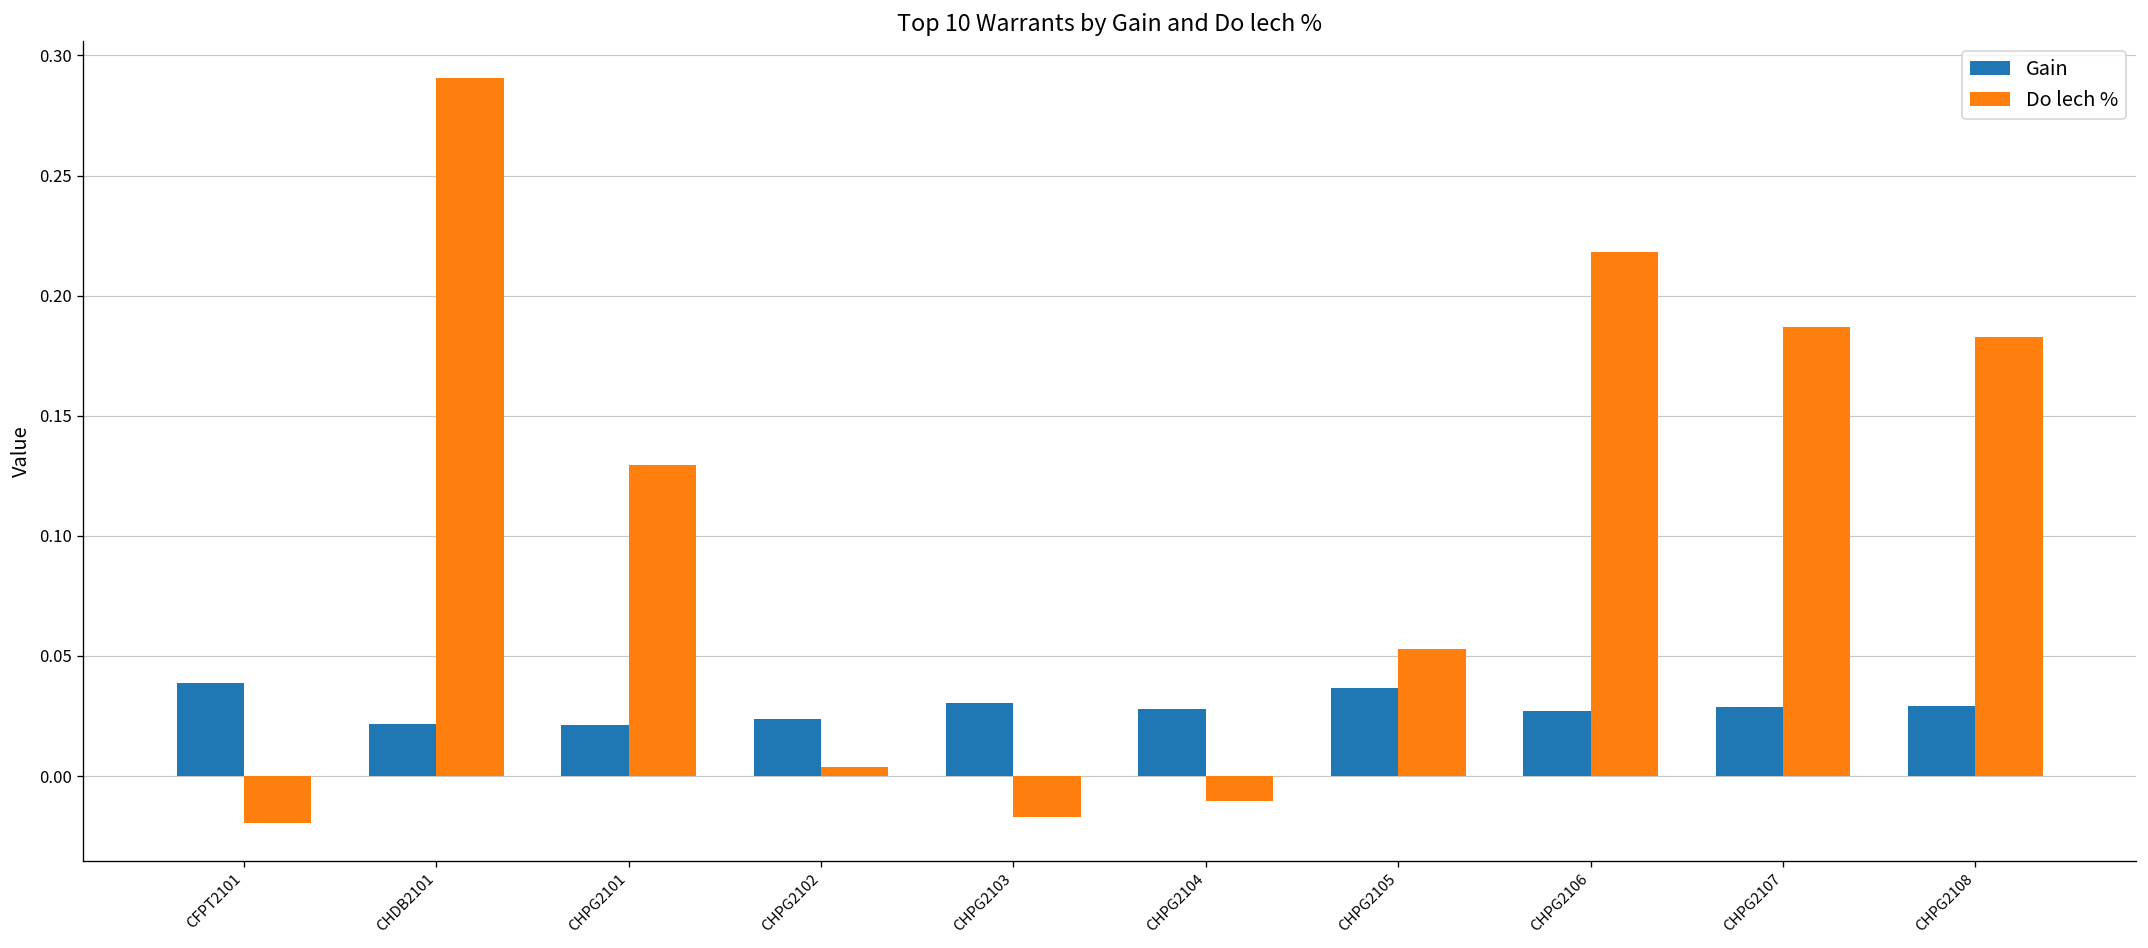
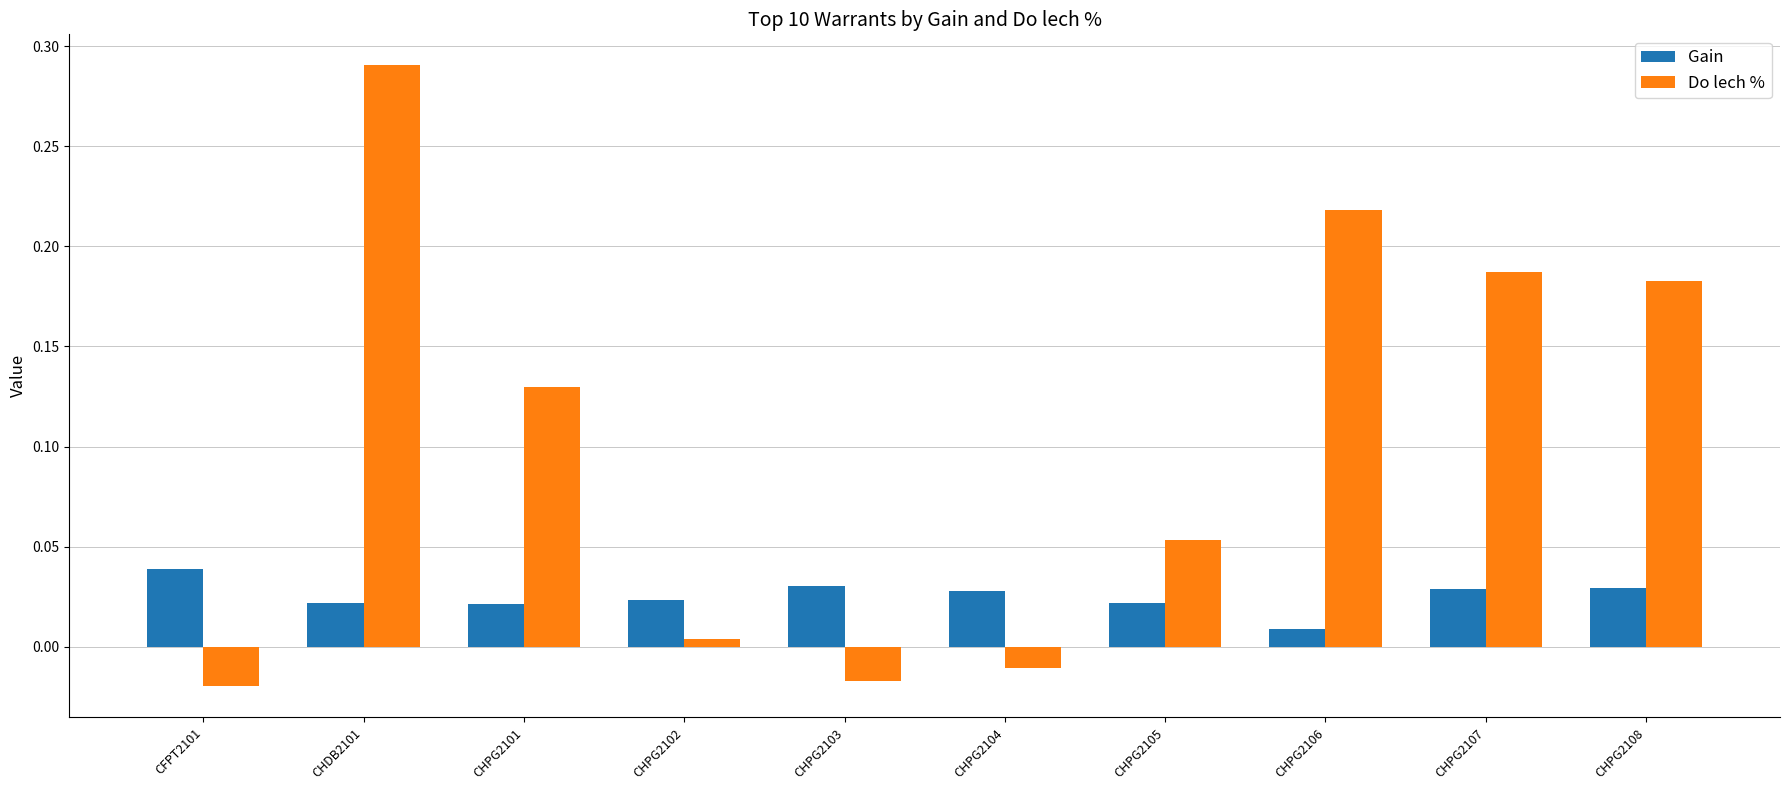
Gain, CHPG2105: 0.037 -> 0.022
Gain, CHPG2106: 0.027 -> 0.009
